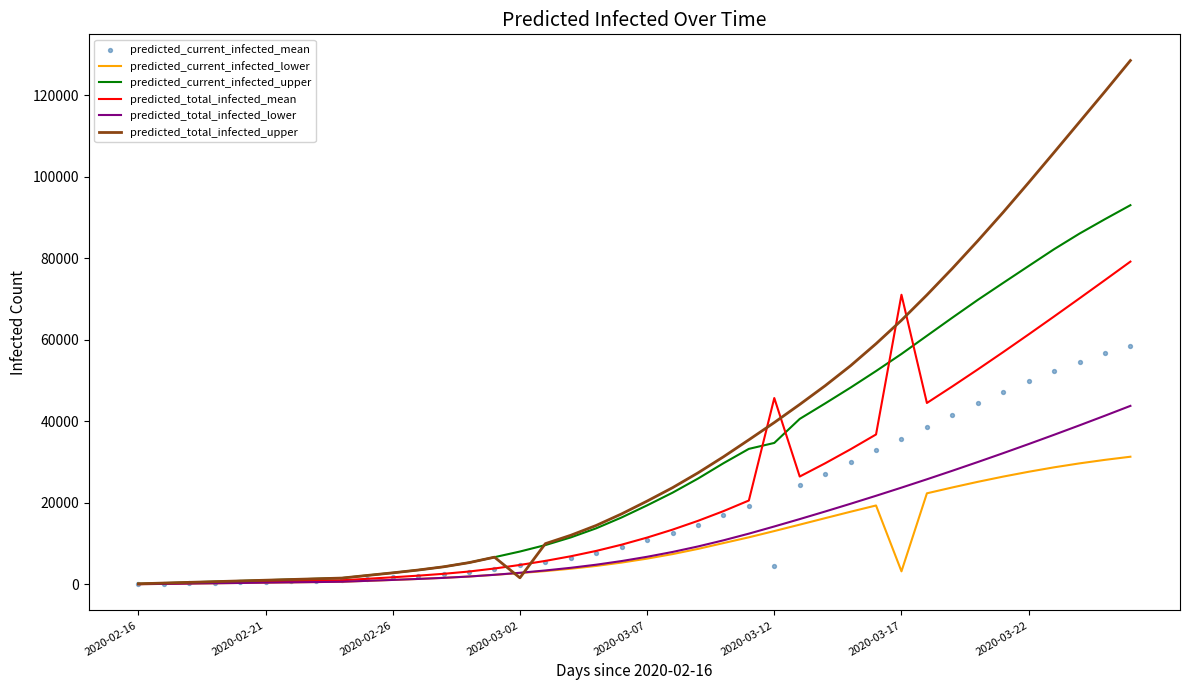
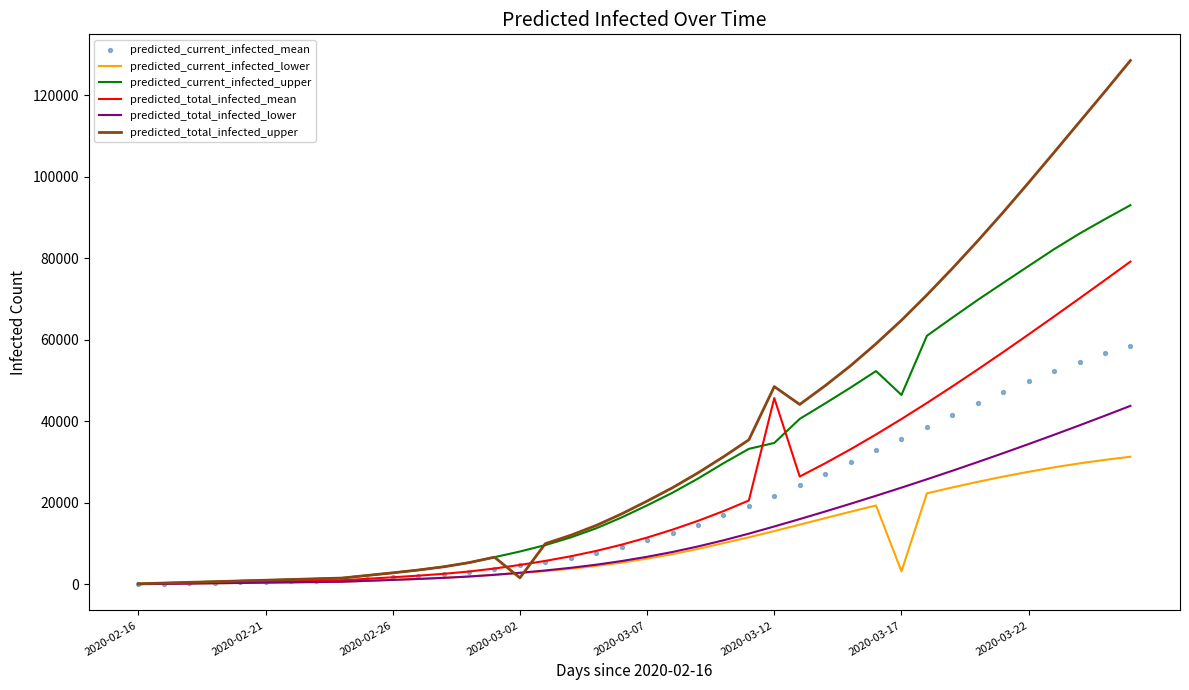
predicted_total_infected_upper, 2020-03-12: 40000 -> 49000
predicted_current_infected_mean, 2020-03-12: 5000 -> 22000
predicted_current_infected_upper, 2020-03-17: 57000 -> 46000
predicted_total_infected_mean, 2020-03-17: 71000 -> 41000
